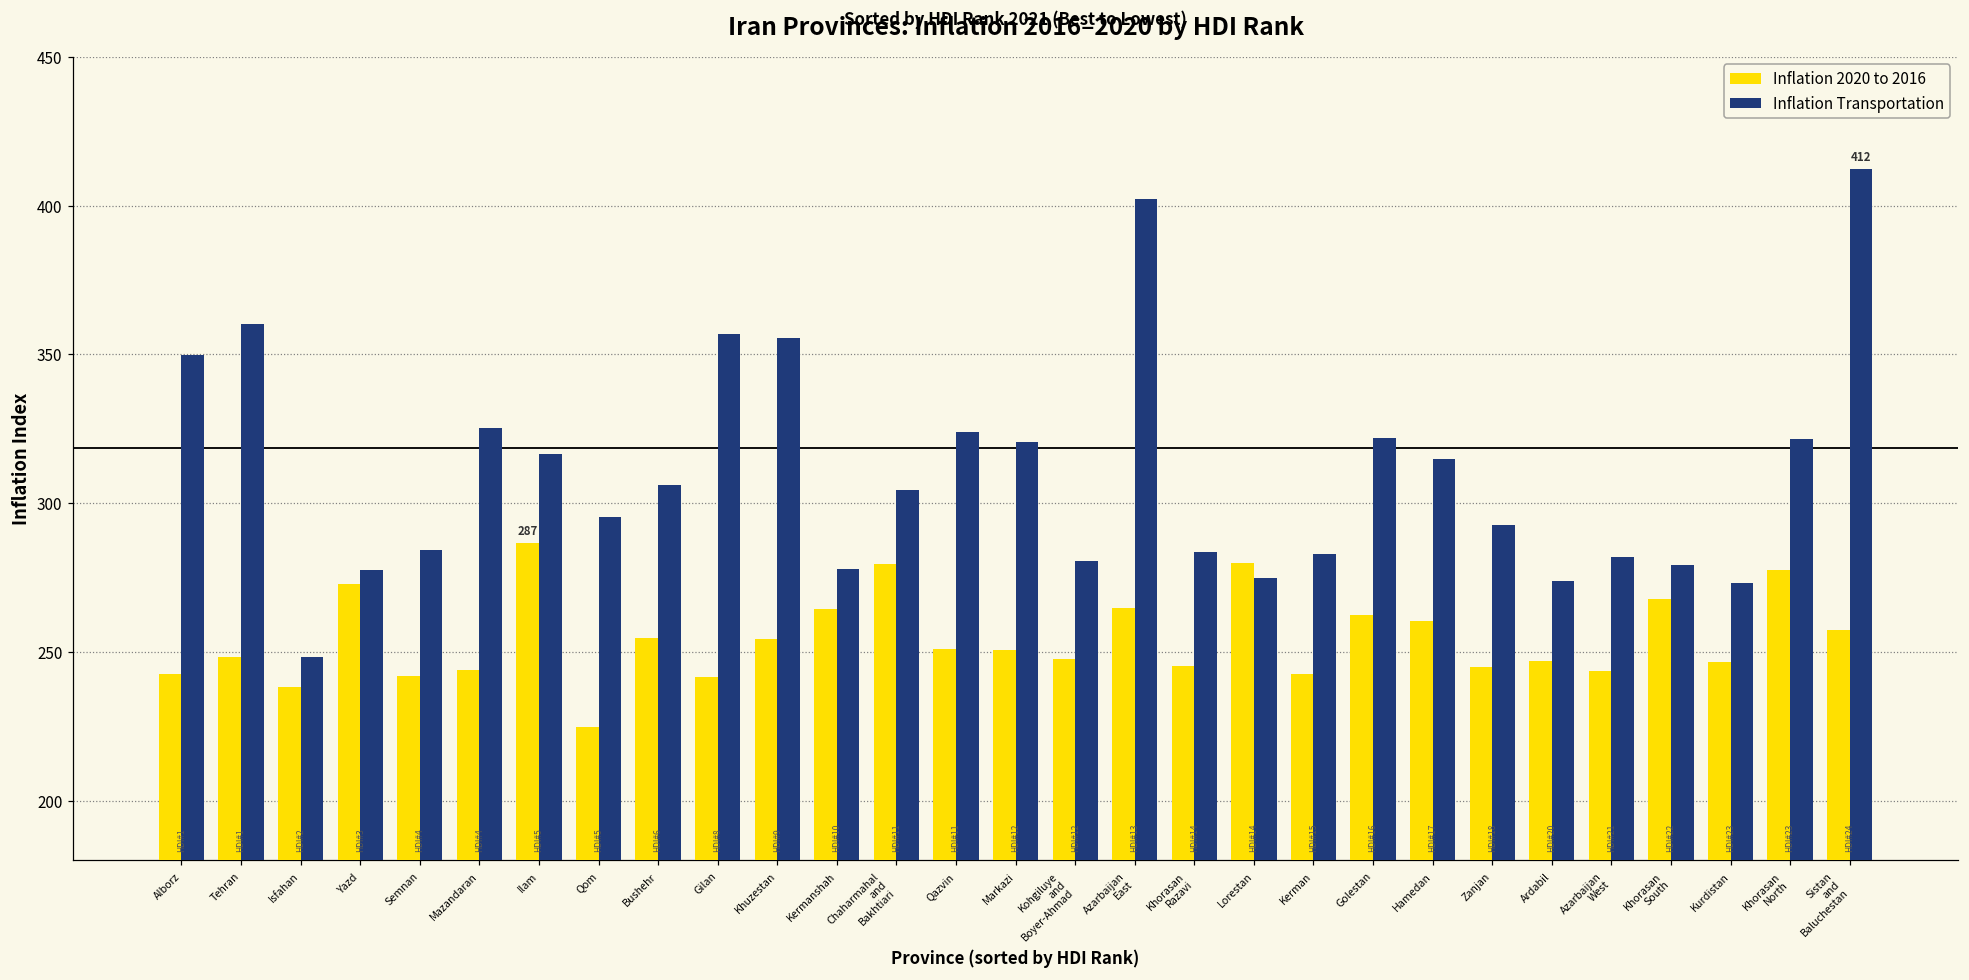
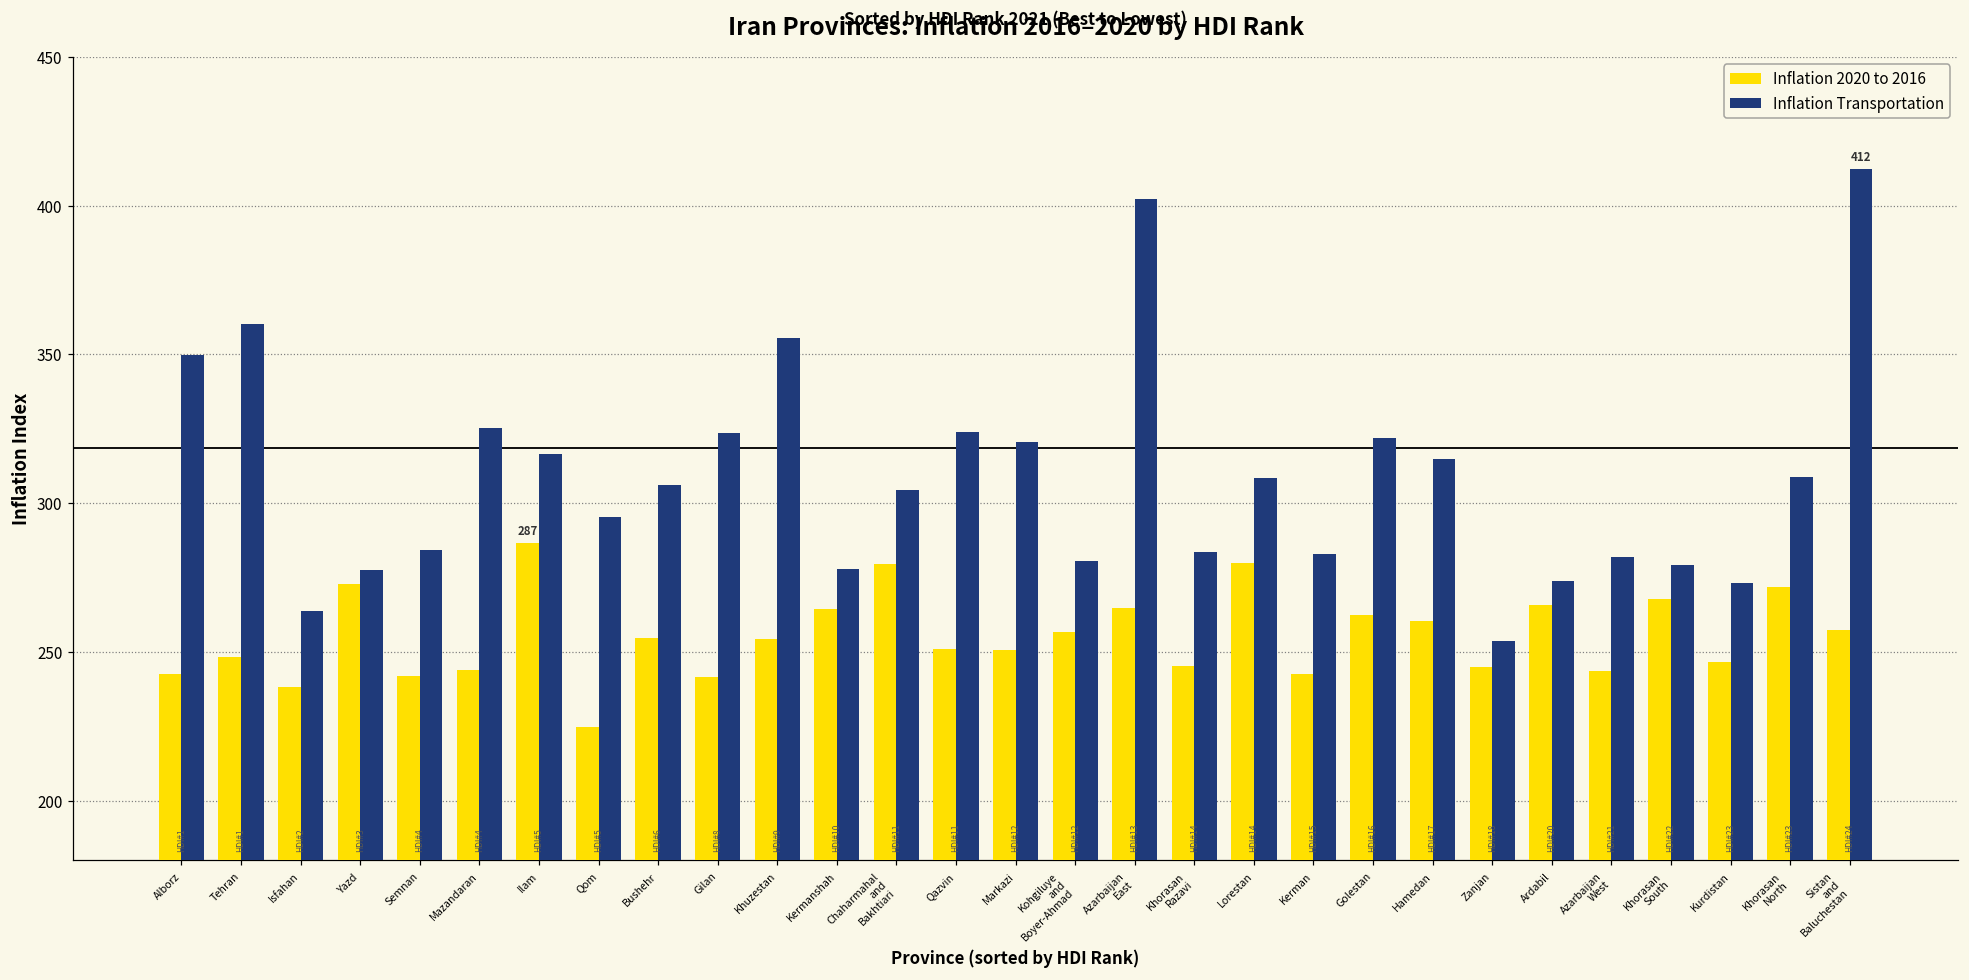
Inflation Transportation, Isfahan: 248 -> 264
Inflation Transportation, Gilan: 357 -> 324
Inflation 2020 to 2016, Kohgiluye and Boyer-Ahmad: 248 -> 257
Inflation Transportation, Lorestan: 275 -> 308
Inflation Transportation, Zanjan: 293 -> 254
Inflation 2020 to 2016, Ardabil: 247 -> 266
Inflation 2020 to 2016, Khorasan North: 278 -> 272
Inflation Transportation, Khorasan North: 322 -> 309
